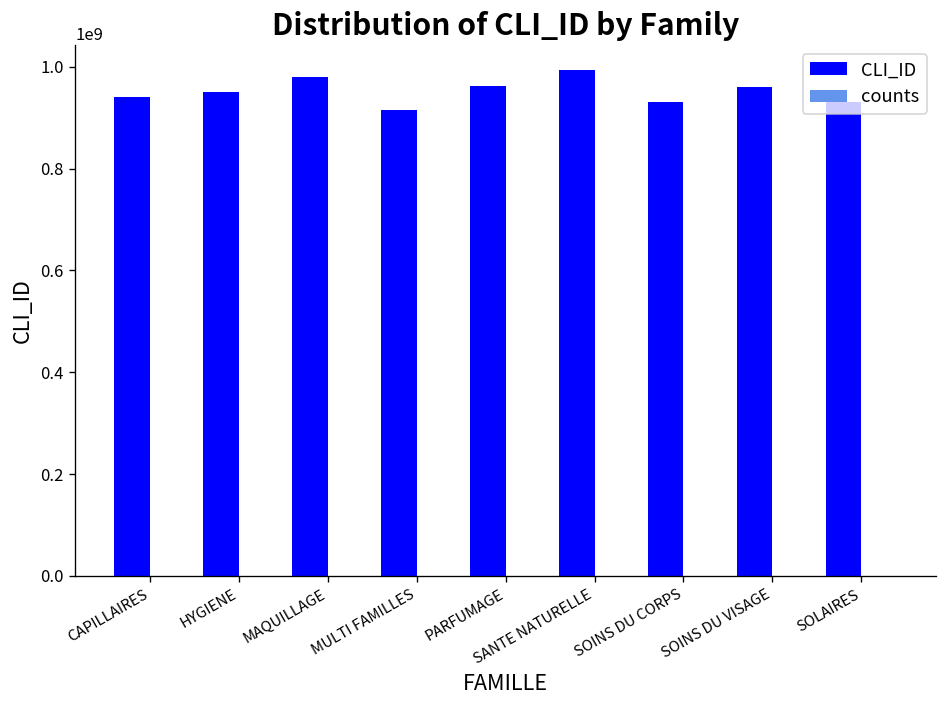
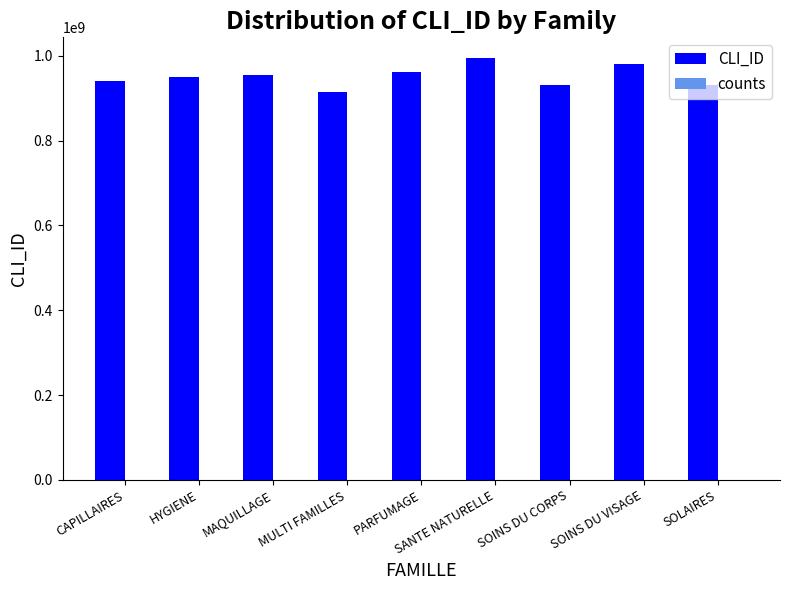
CLI_ID, MAQUILLAGE: 980000000 -> 950000000
CLI_ID, SOINS DU VISAGE: 960000000 -> 980000000
